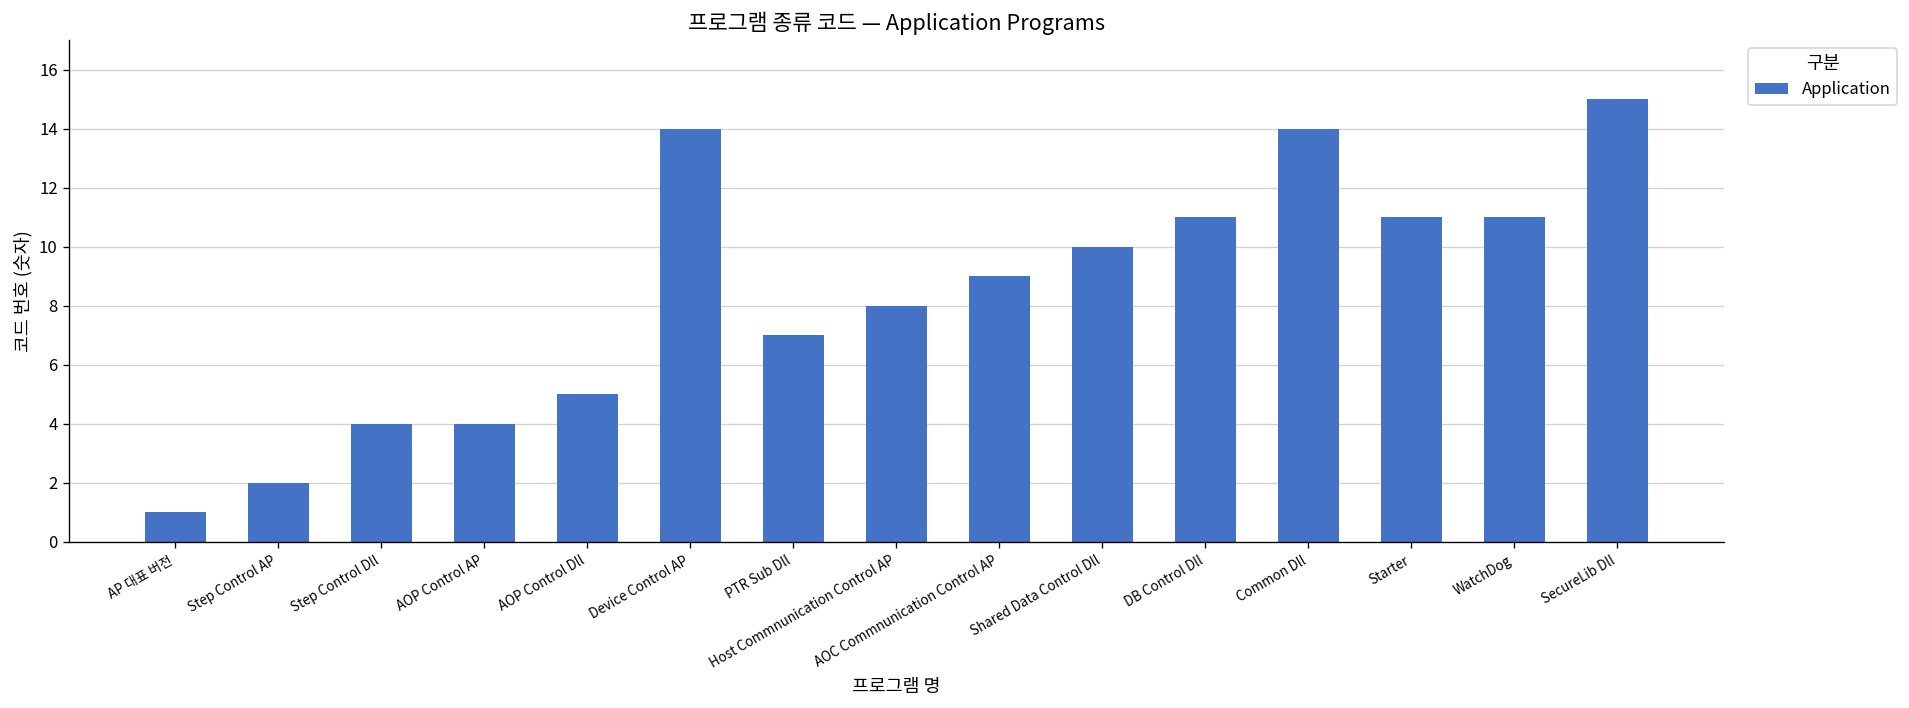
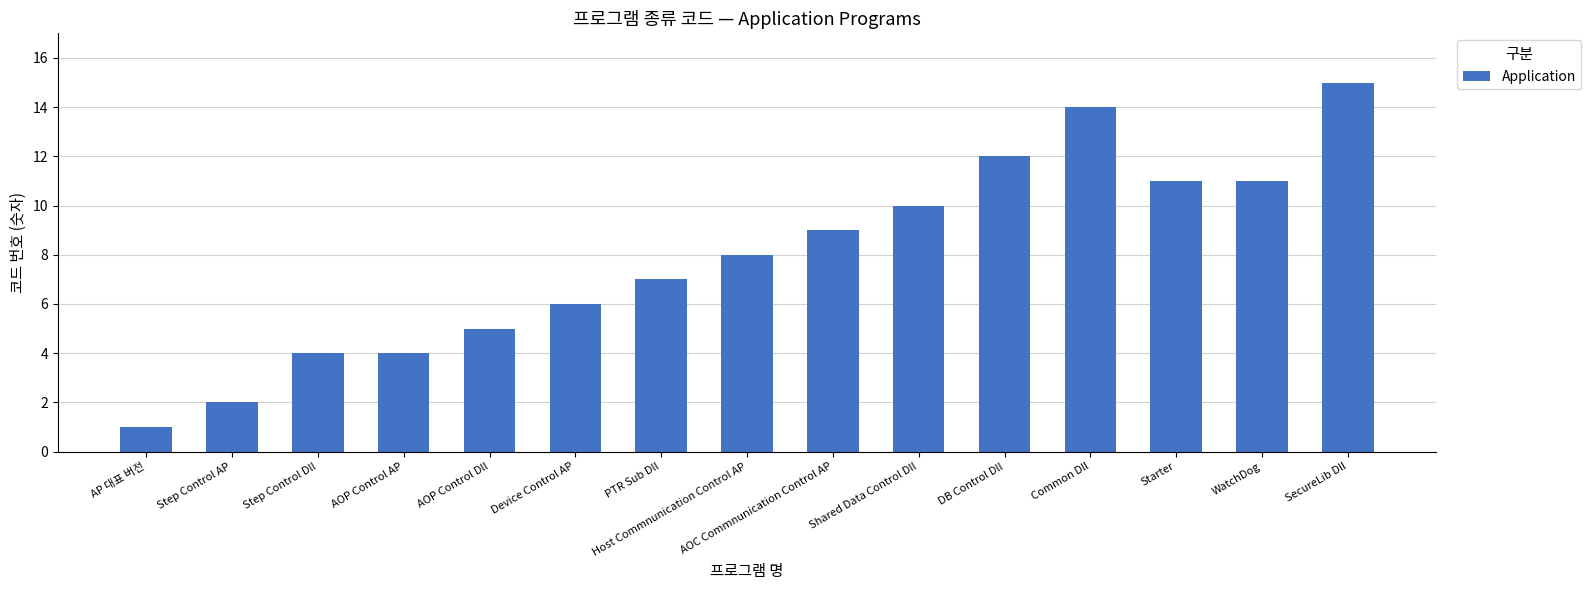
Device Control AP: 14 -> 6
DB Control Dll: 11 -> 12
